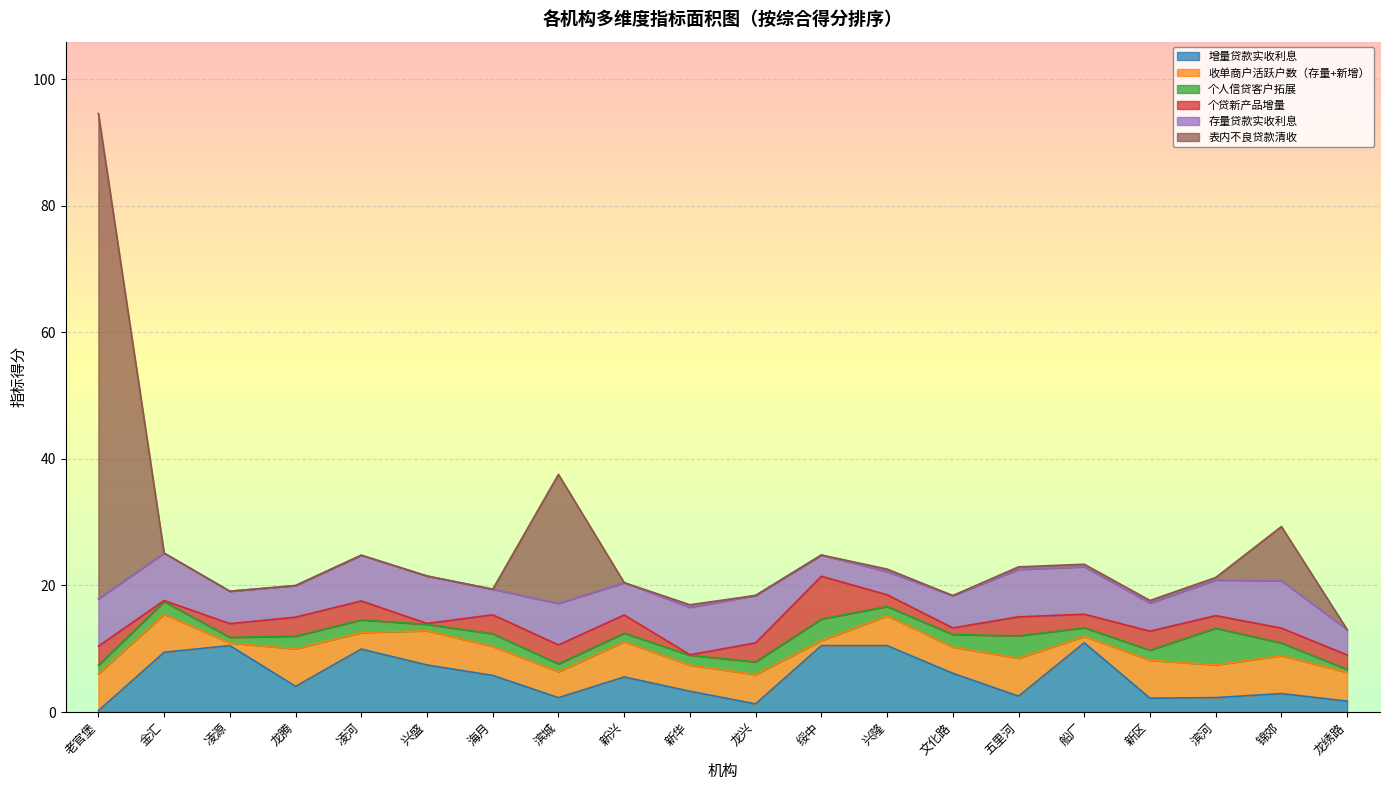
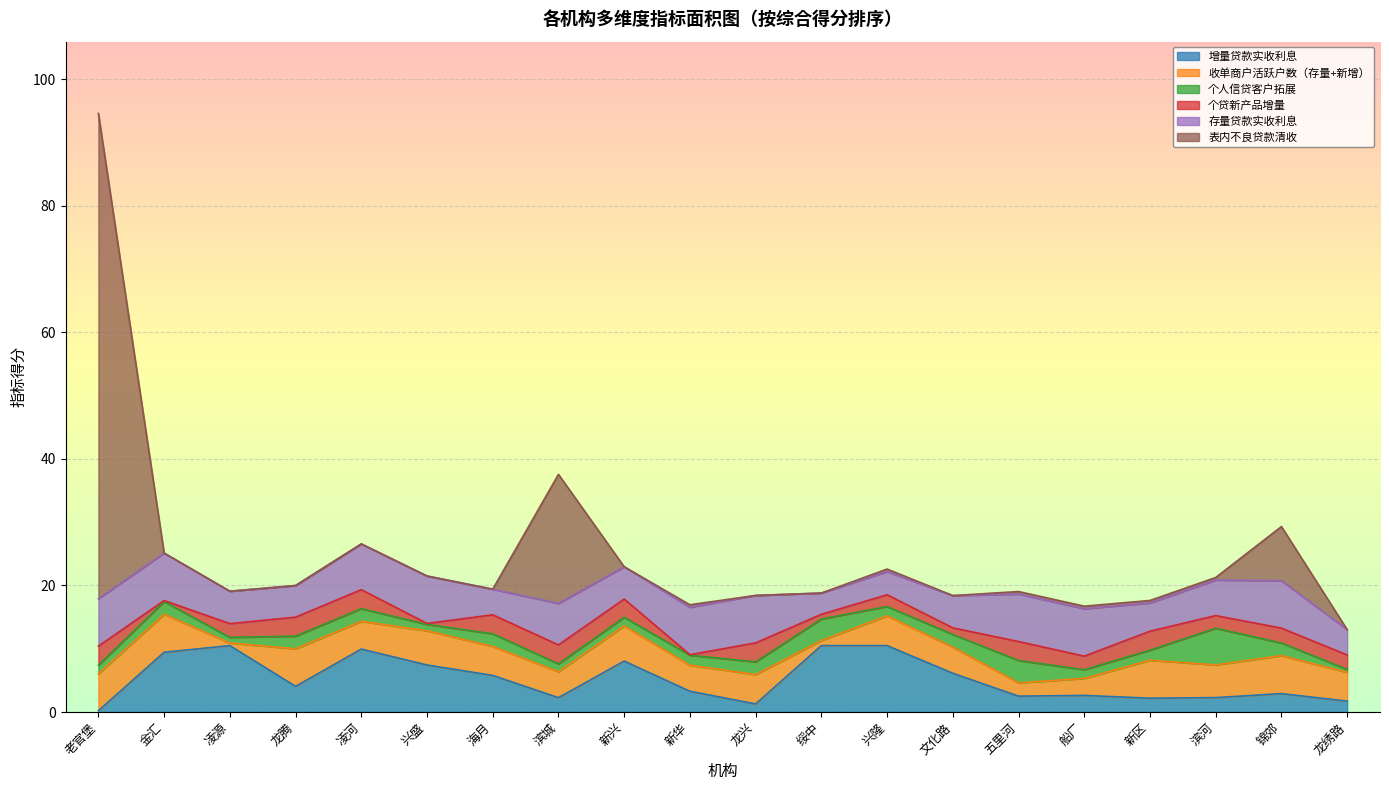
收单商户活跃户数（存量+新增）, 凌河: 3 -> 4
增量贷款实收利息, 新兴: 6 -> 8
个贷新产品增量, 绥中: 7 -> 1
收单商户活跃户数（存量+新增）, 五里河: 6 -> 2
增量贷款实收利息, 船厂: 11 -> 3
收单商户活跃户数（存量+新增）, 船厂: 1 -> 3
